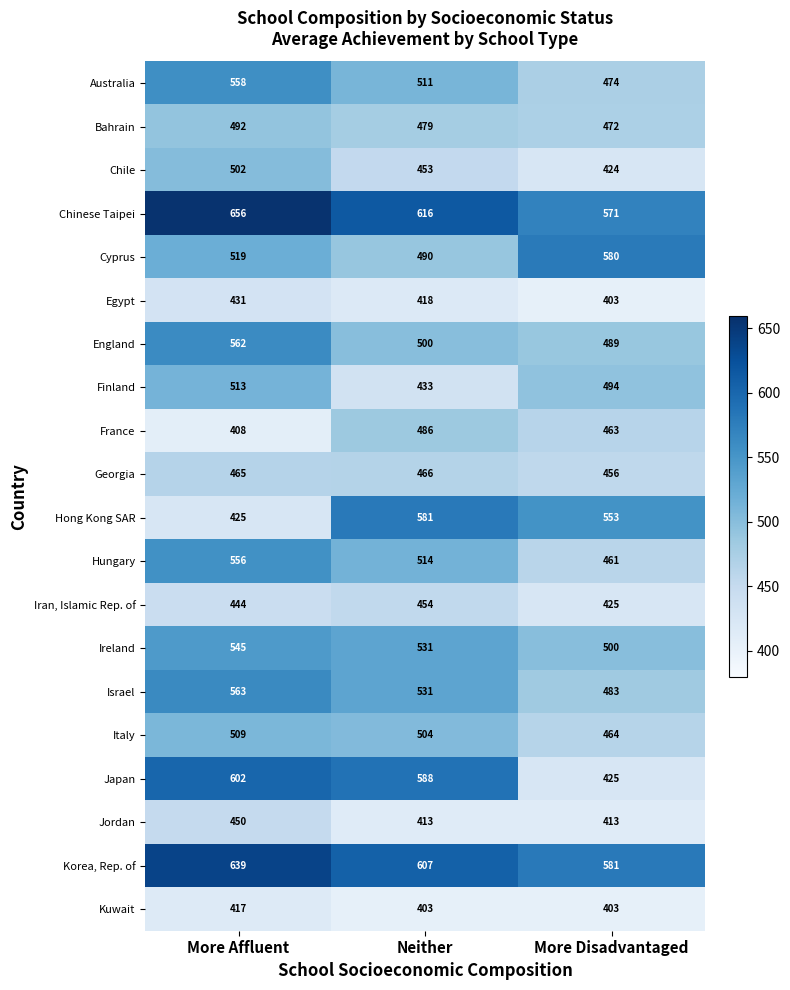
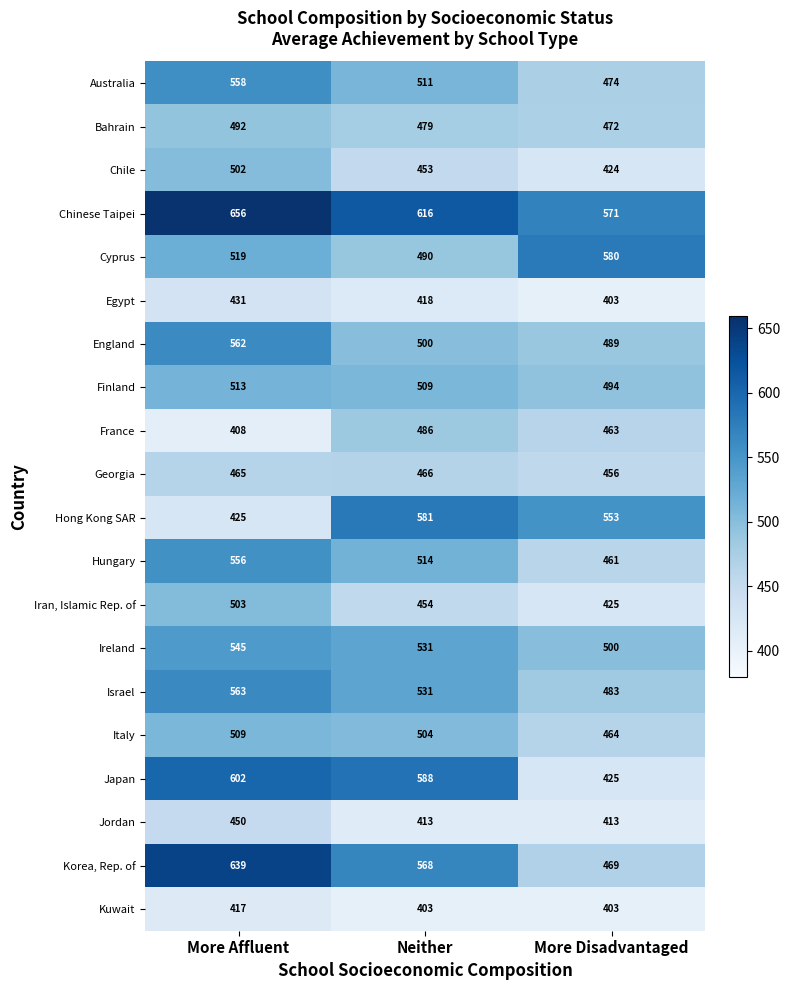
Finland, Neither: 433 -> 509
Iran, Islamic Rep. of, More Affluent: 444 -> 503
Korea, Rep. of, Neither: 607 -> 568
Korea, Rep. of, More Disadvantaged: 581 -> 469
